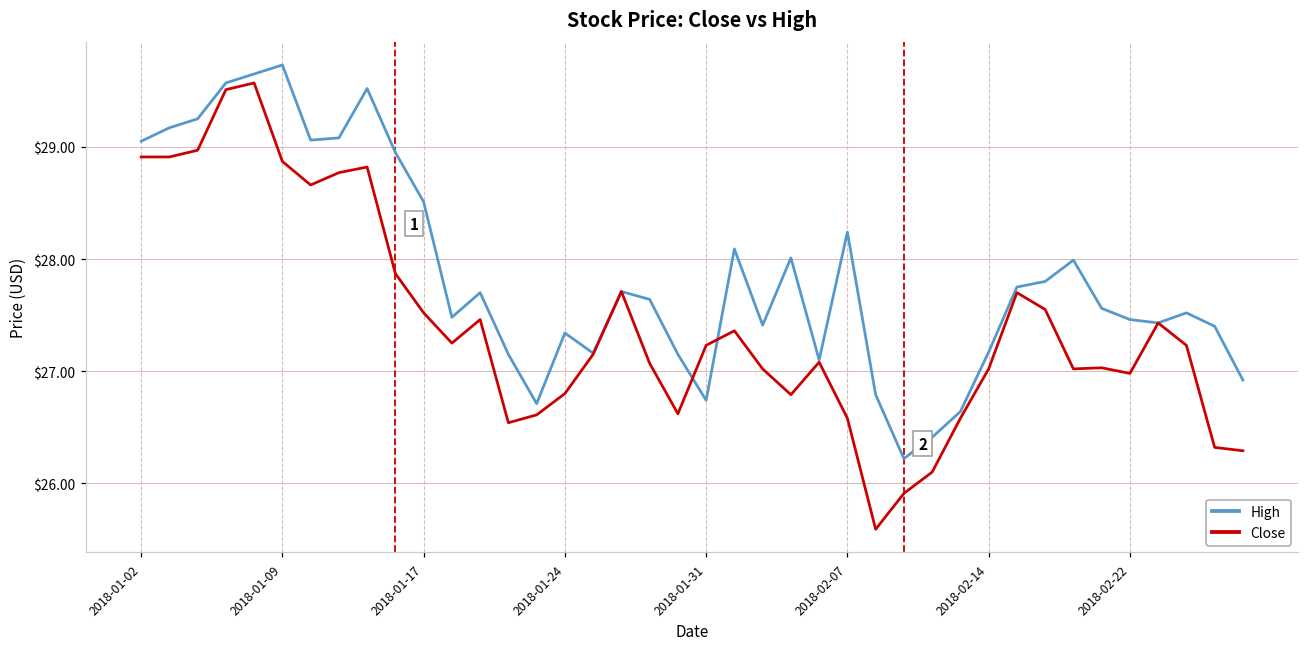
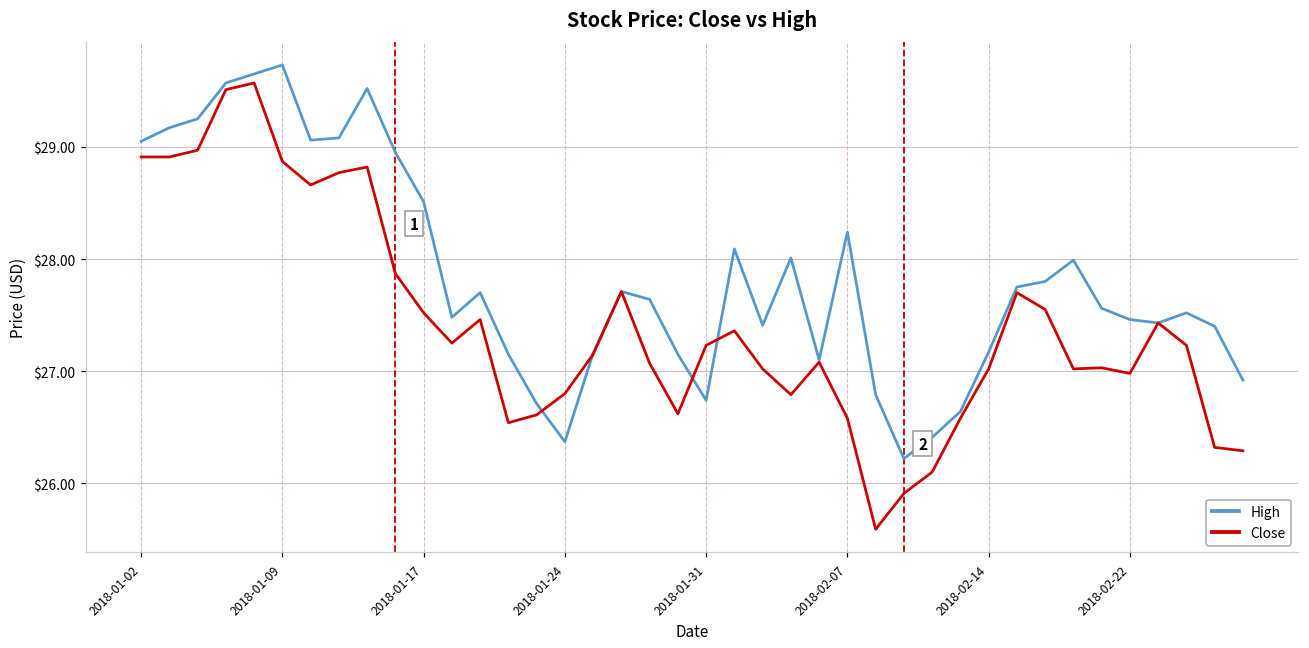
High, 2018-01-24: $27.34 -> $26.37
